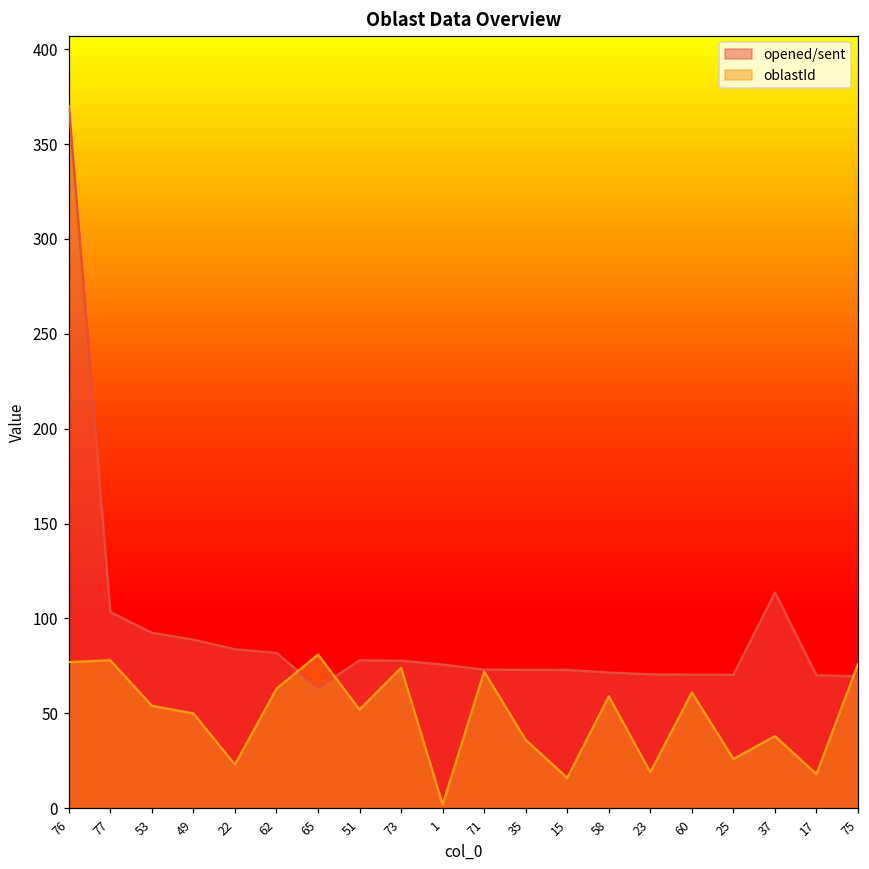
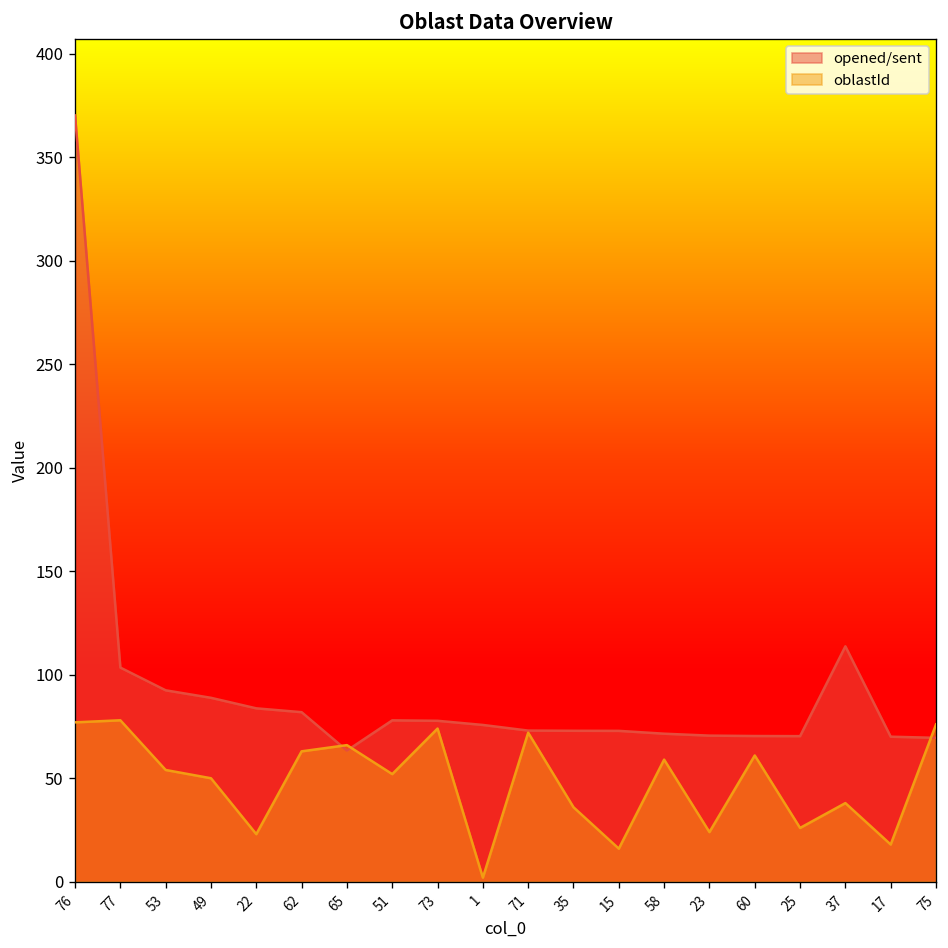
oblastId, 65: 81 -> 66
oblastId, 23: 19 -> 24
